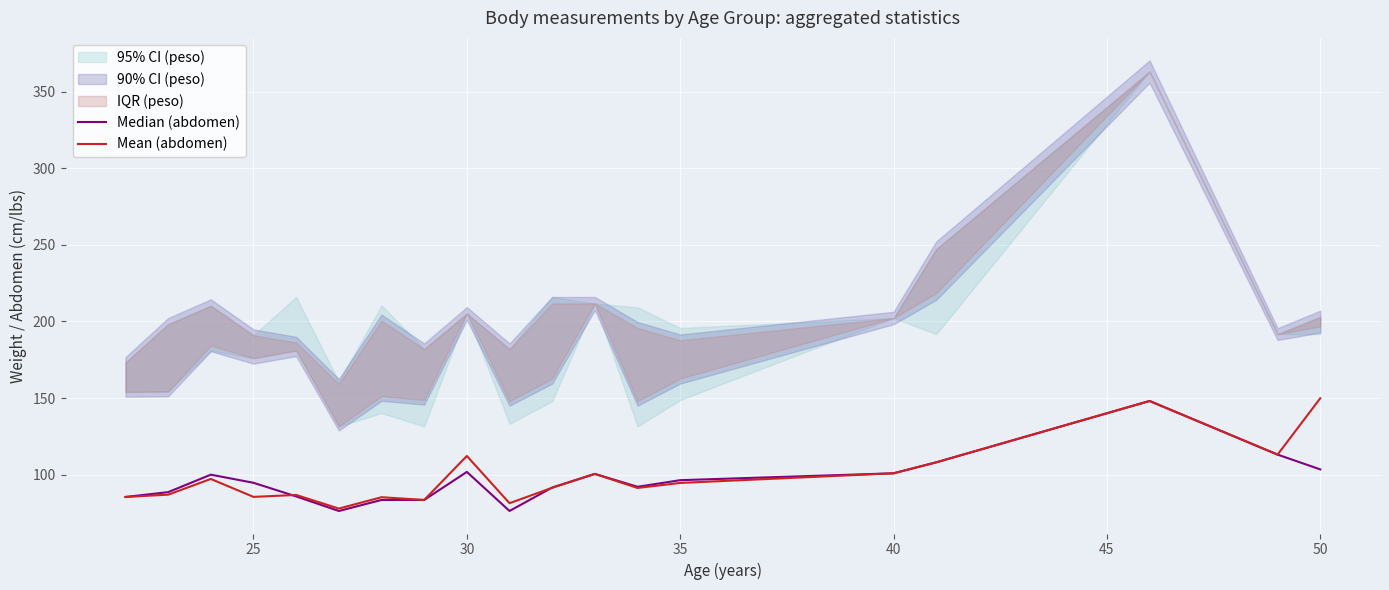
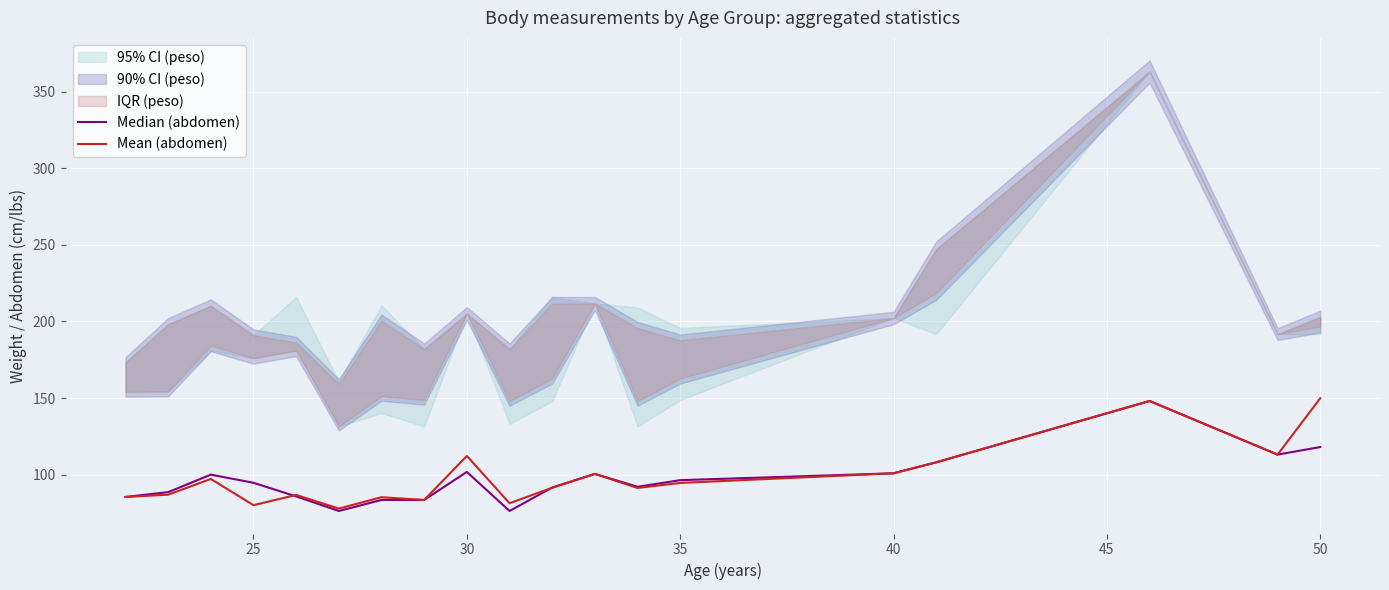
Mean (abdomen), 25: 86 -> 80
Median (abdomen), 50: 103 -> 118
